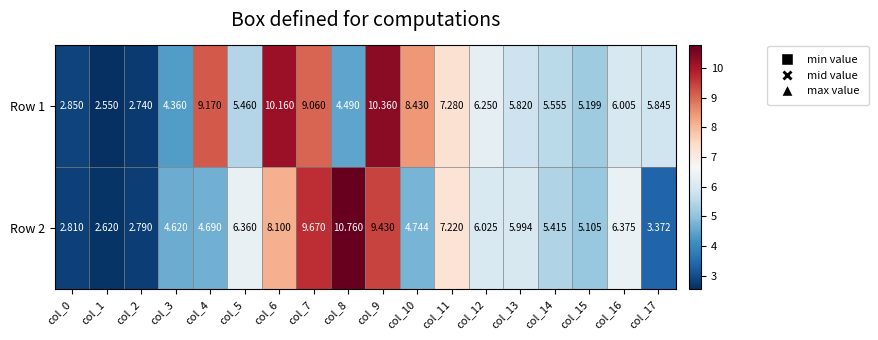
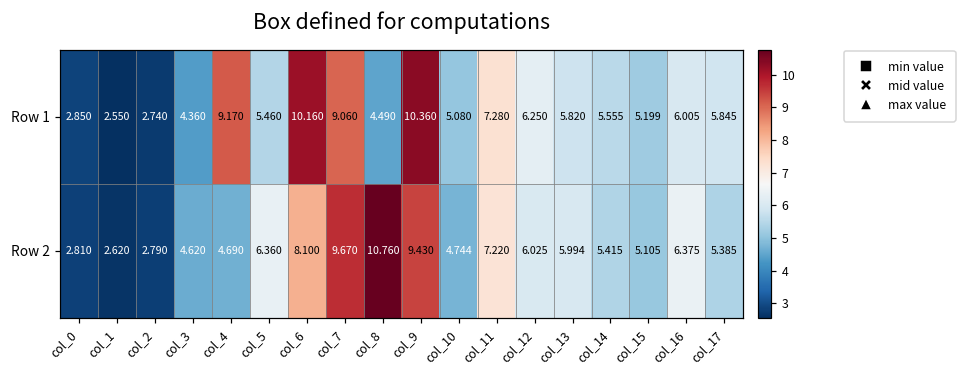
Row 1, col_10: 8.430 -> 5.080
Row 2, col_17: 3.372 -> 5.385
